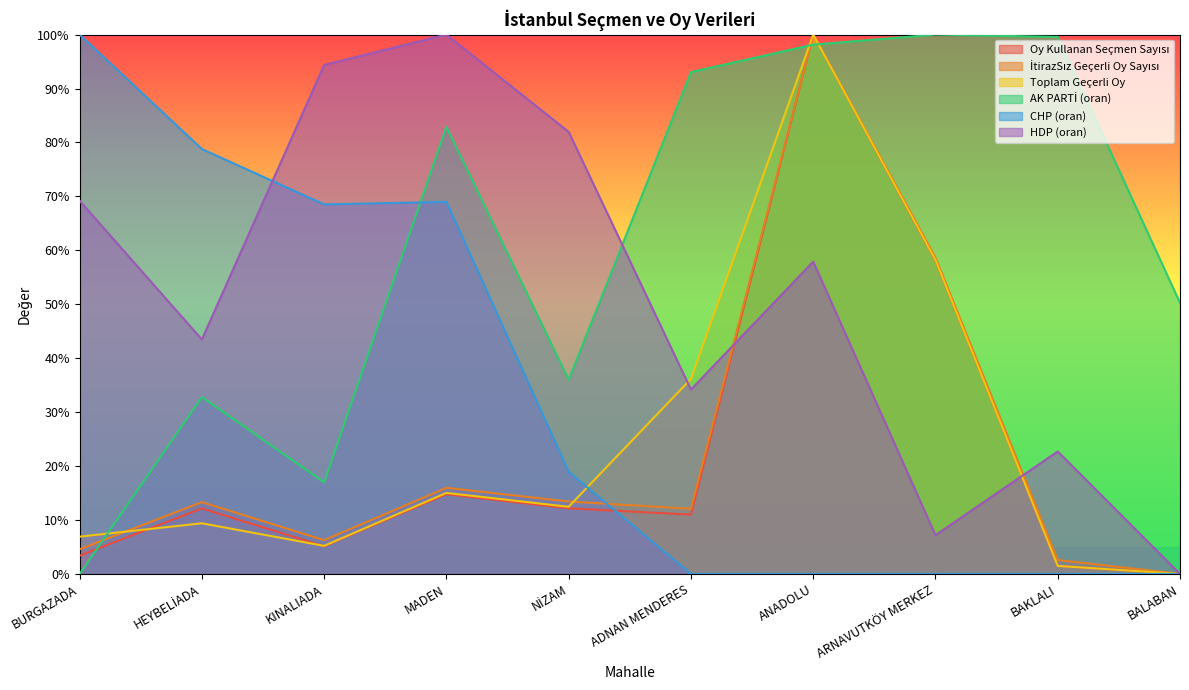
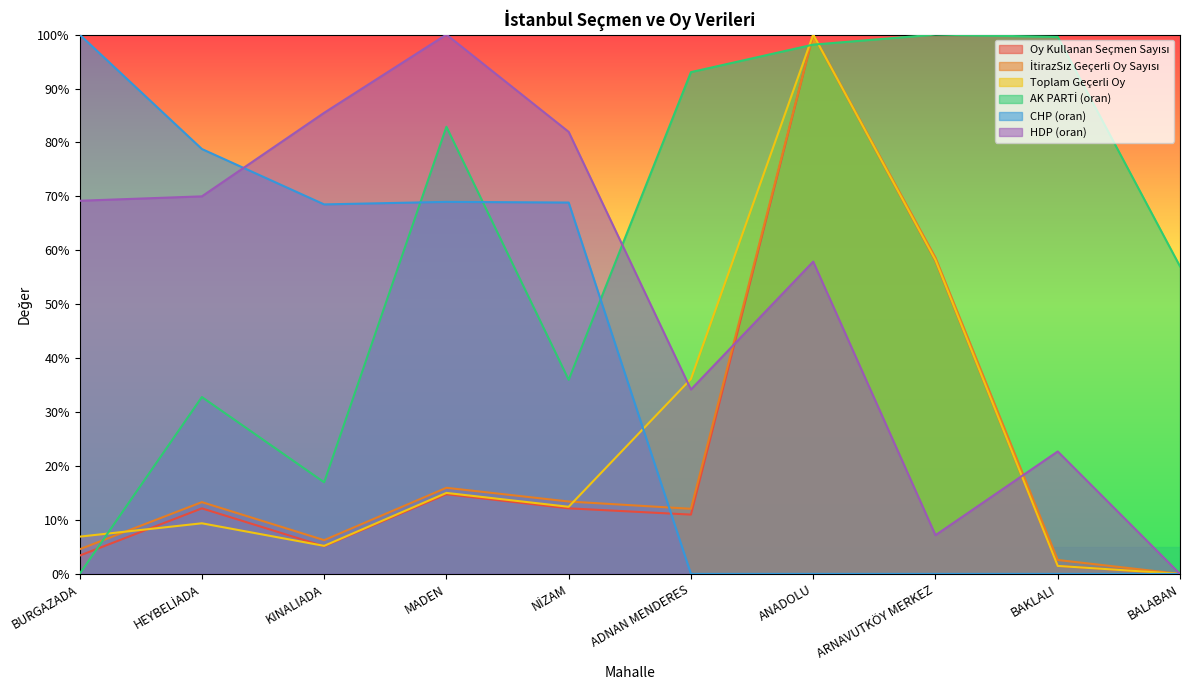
HDP (oran), HEYBELİADA: 43% -> 70%
HDP (oran), KINALIADA: 94% -> 85%
CHP (oran), NİZAM: 19% -> 69%
AK PARTİ (oran), BALABAN: 50% -> 57%
